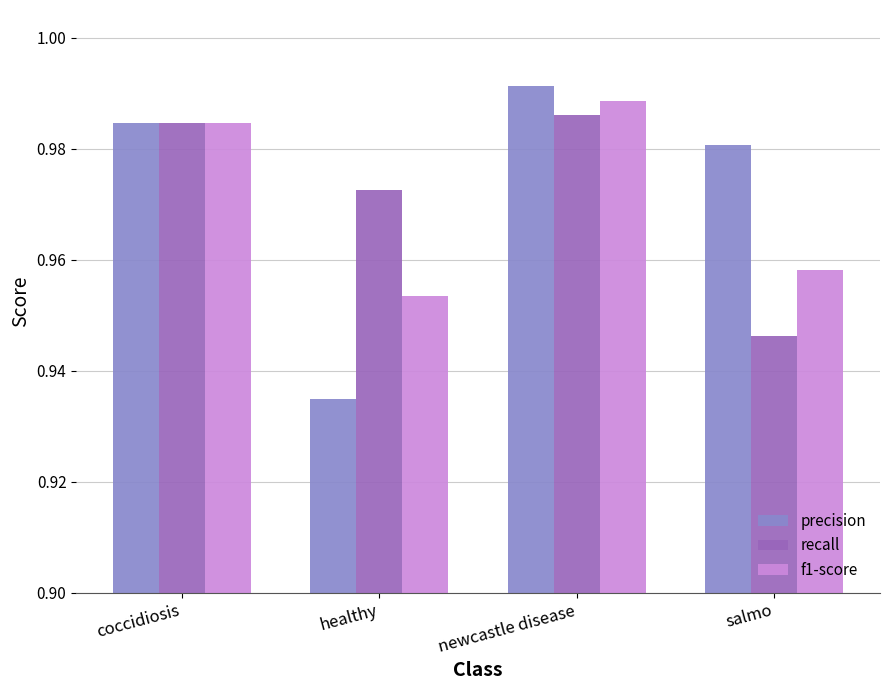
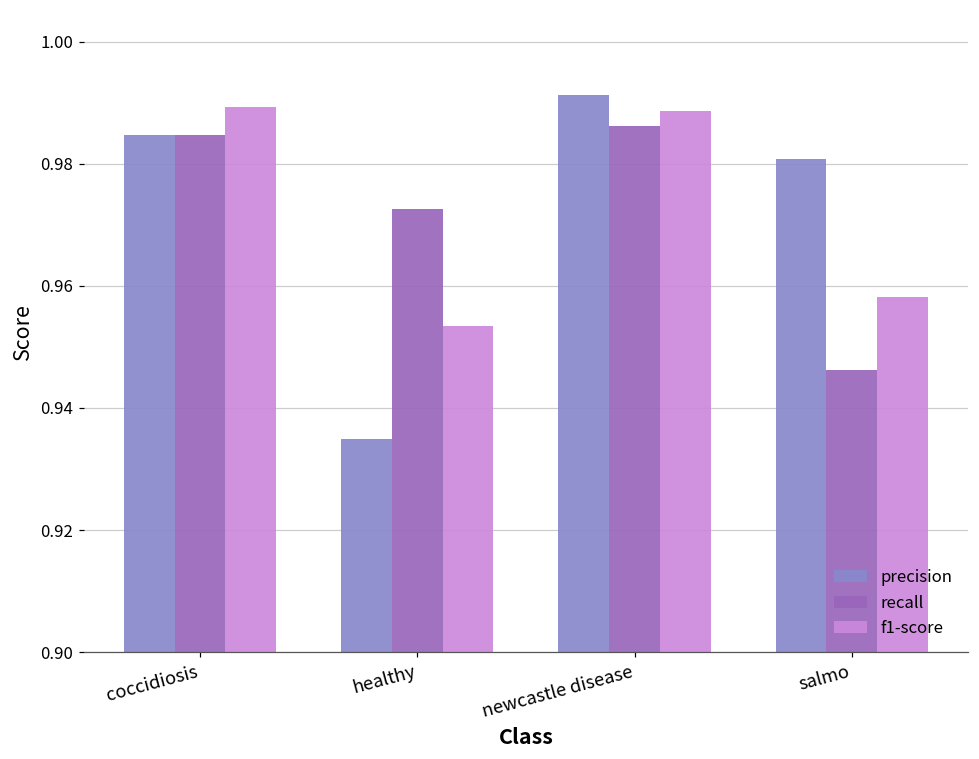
f1-score, coccidiosis: 0.985 -> 0.989
